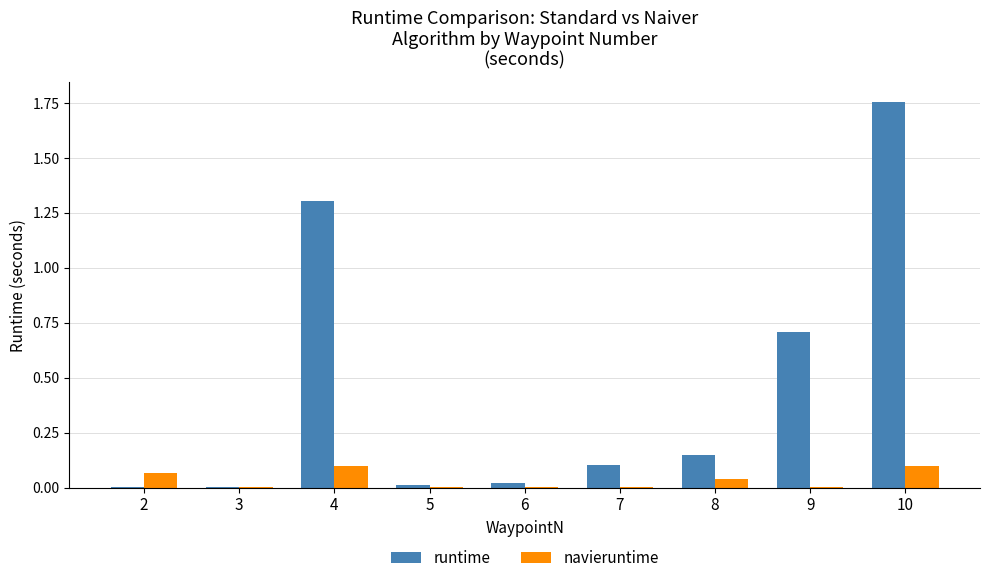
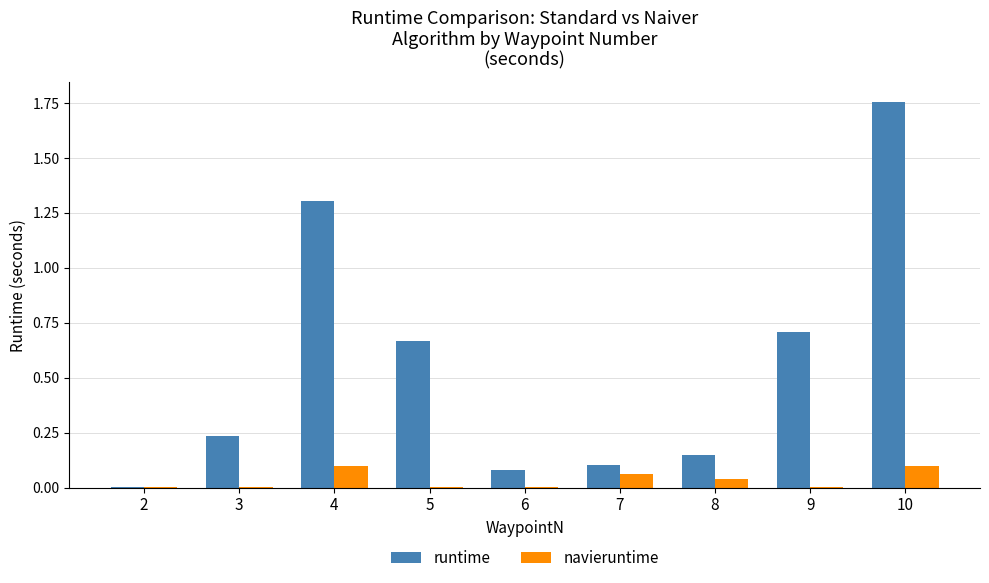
navieruntime, 2: 0.06 -> 0.00
runtime, 3: 0.00 -> 0.23
runtime, 5: 0.01 -> 0.67
runtime, 6: 0.02 -> 0.08
navieruntime, 7: 0.00 -> 0.06
